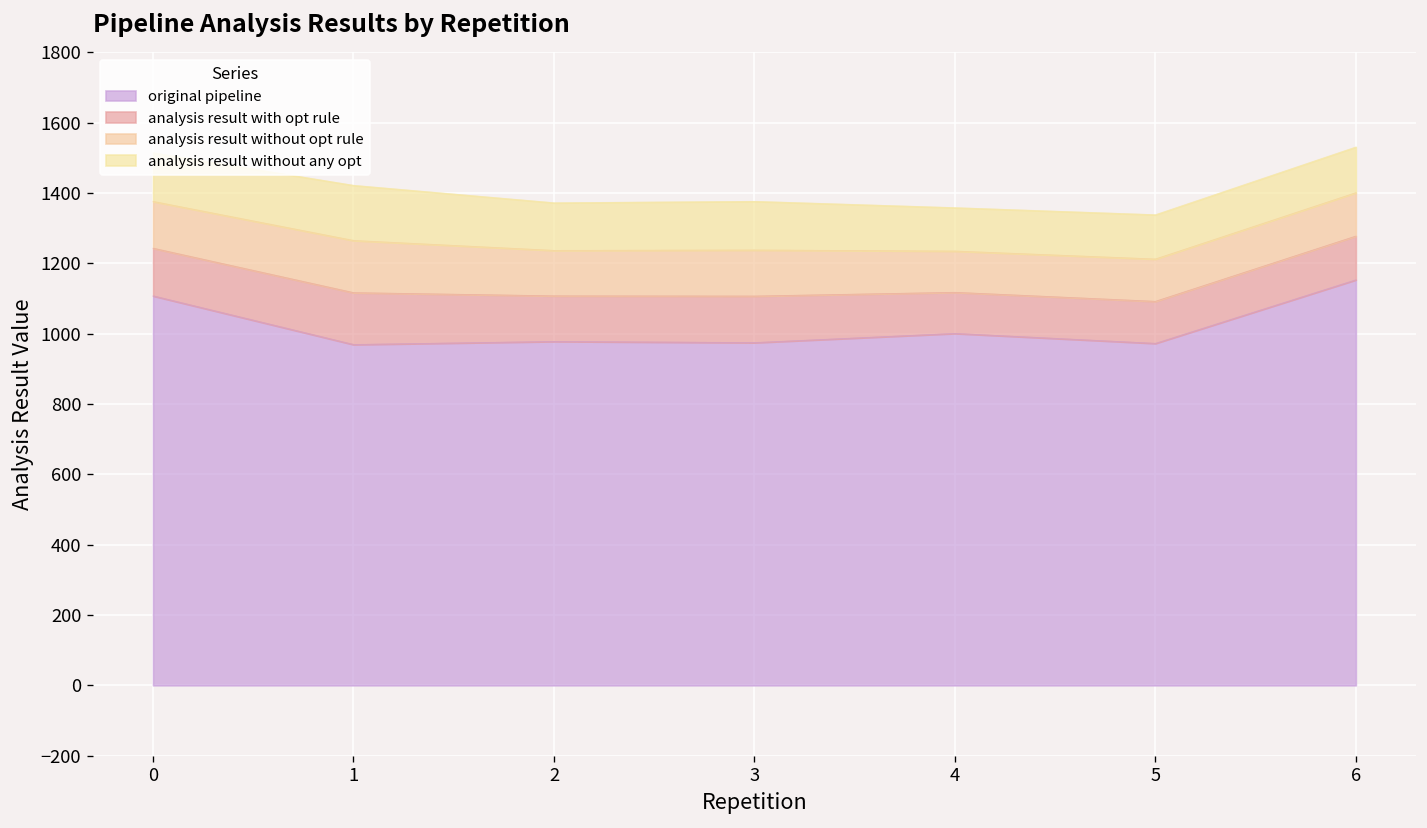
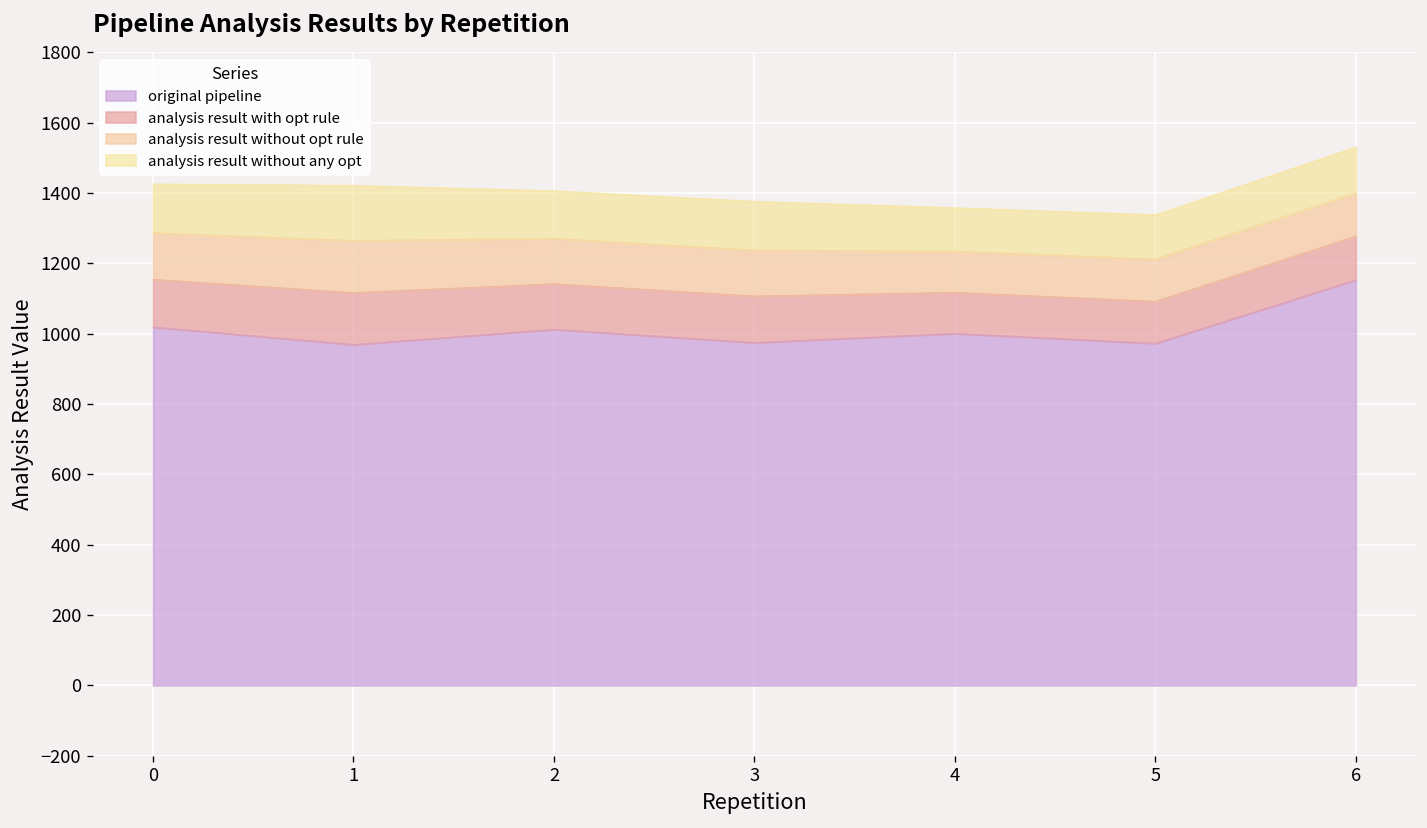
original pipeline, 0: 1110 -> 1020
original pipeline, 2: 980 -> 1010
